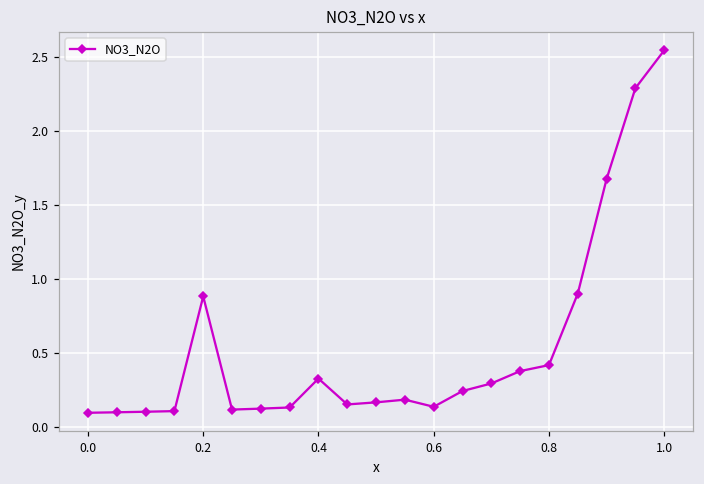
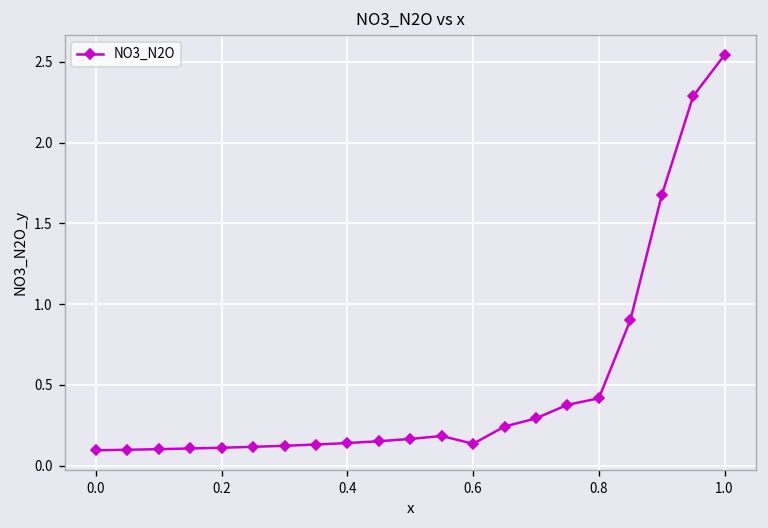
0.2: 0.88 -> 0.11
0.4: 0.33 -> 0.14
